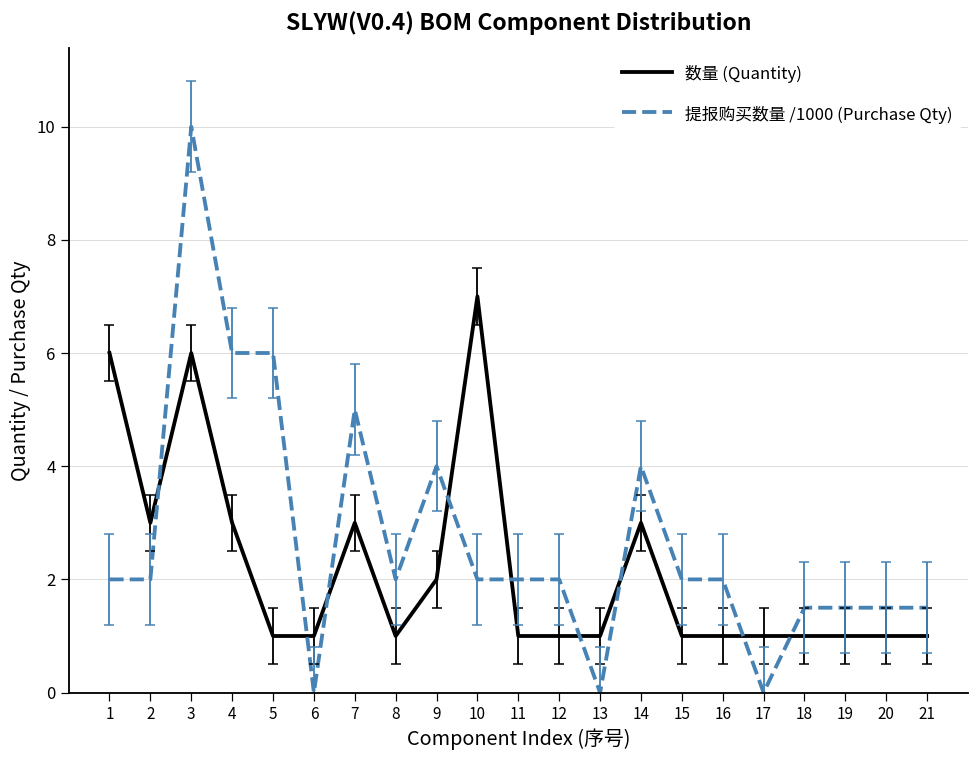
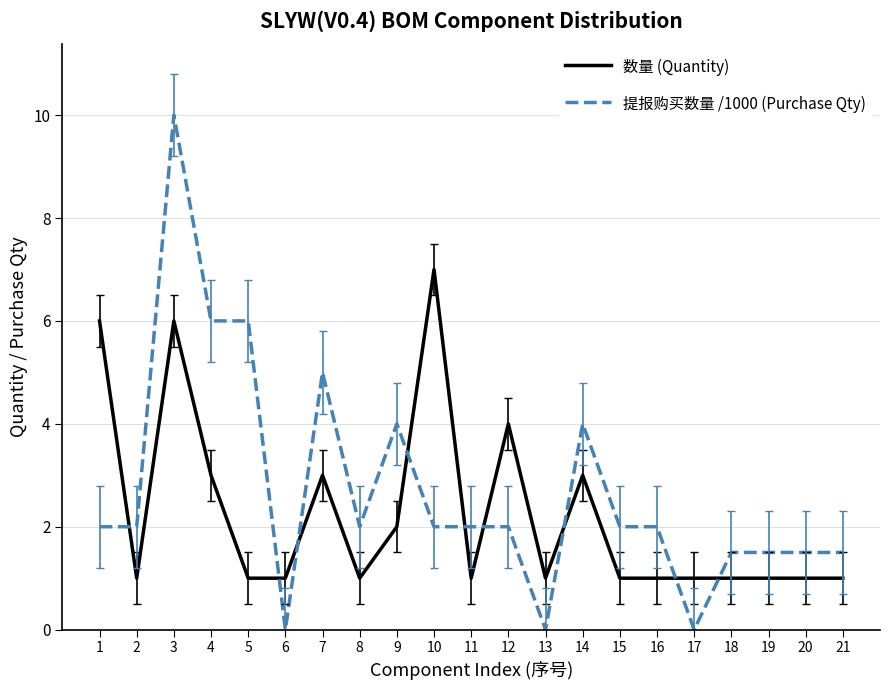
数量 (Quantity), 2: 3 -> 1
数量 (Quantity), 12: 1 -> 4
